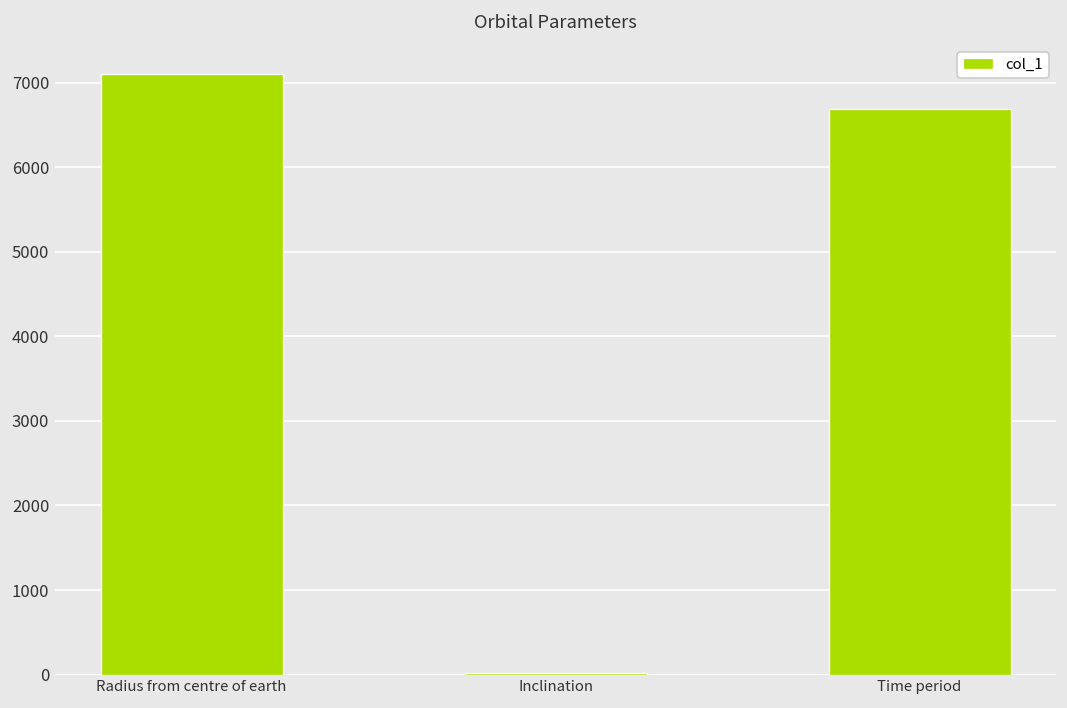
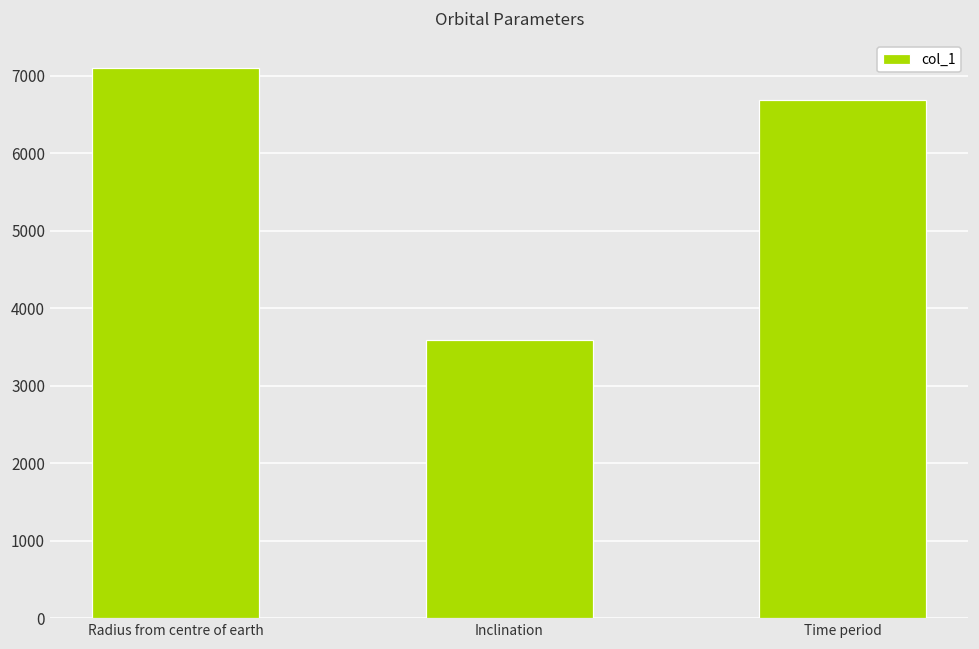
Inclination: 0 -> 3600
